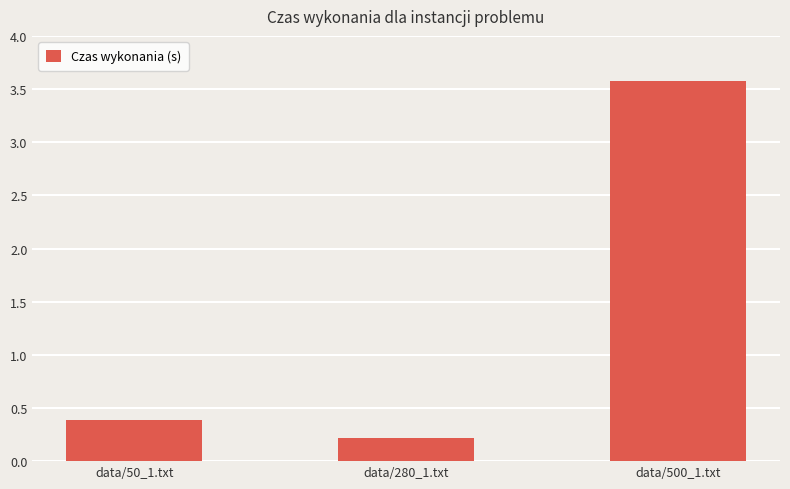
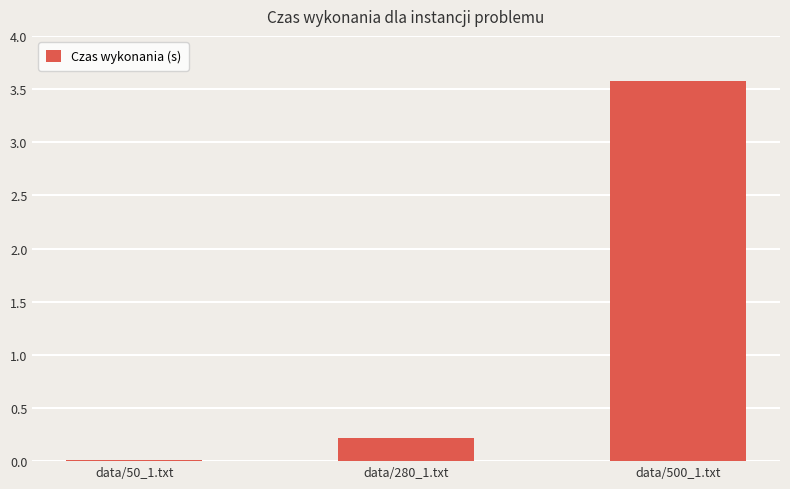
data/50_1.txt: 0.38 -> 0.02
